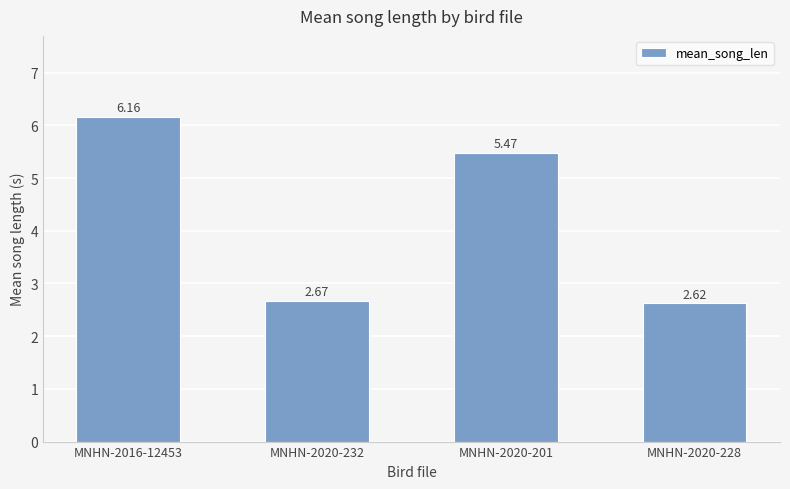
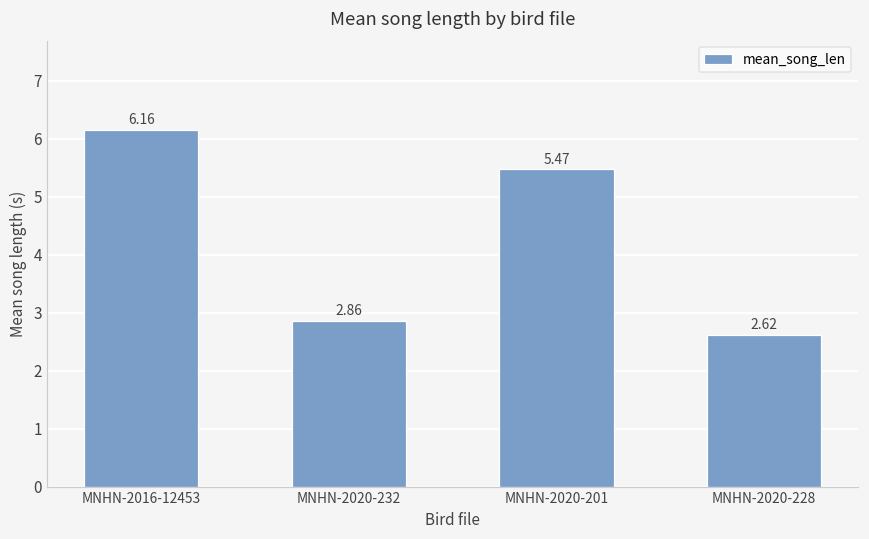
MNHN-2020-232: 2.67 -> 2.86
